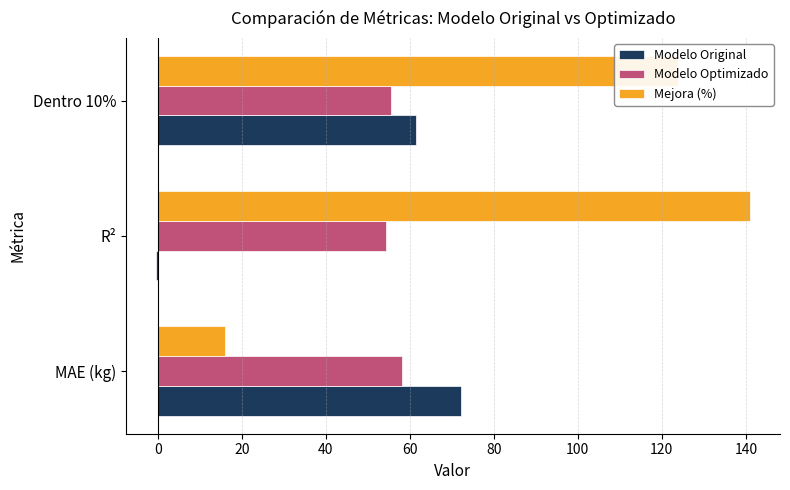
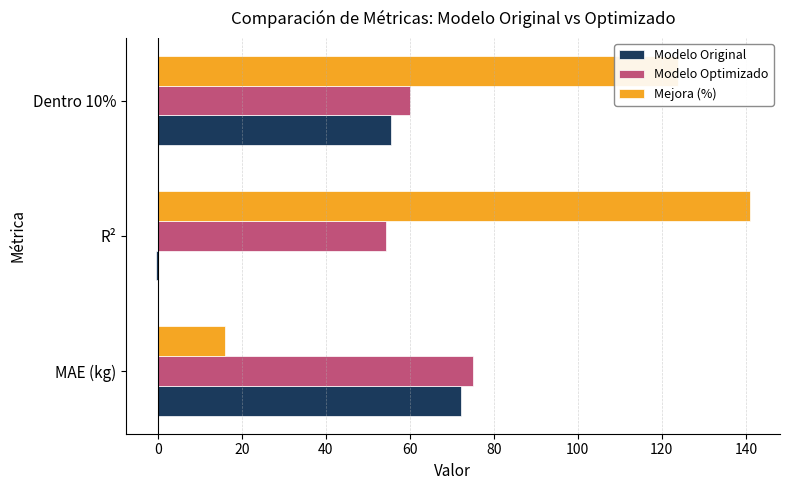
Modelo Optimizado, Dentro 10%: 56 -> 60
Modelo Original, Dentro 10%: 62 -> 56
Modelo Optimizado, MAE (kg): 58 -> 75
